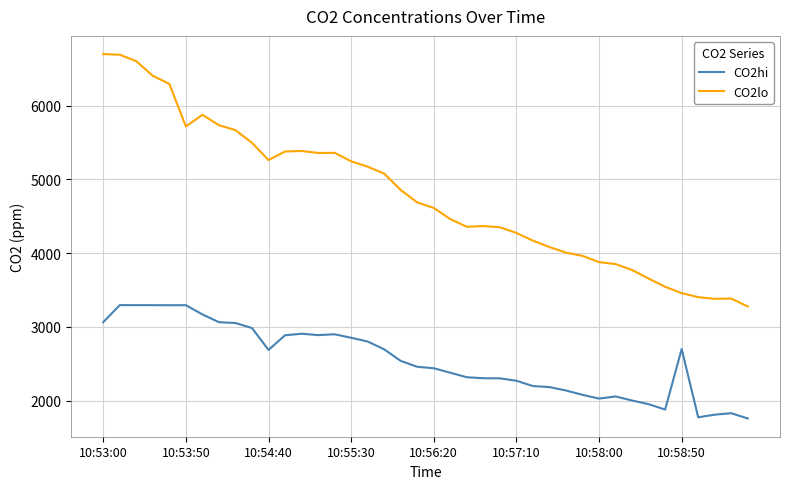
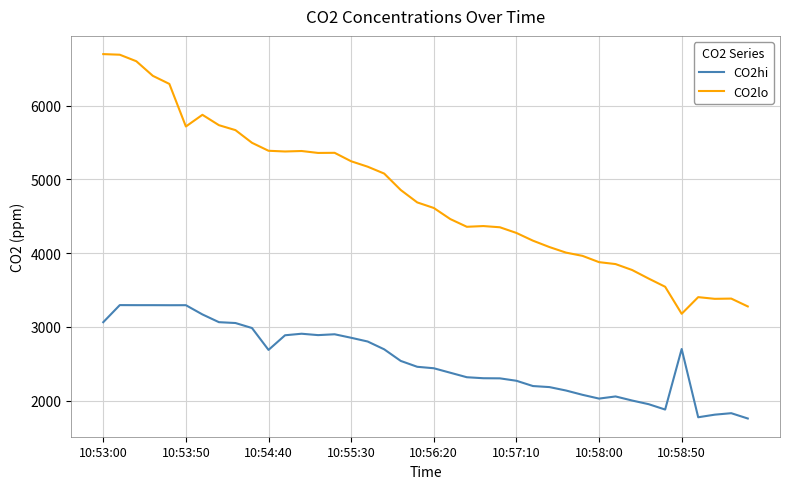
CO2lo, 10:54:40: 5300 -> 5400
CO2lo, 10:58:50: 3500 -> 3200
